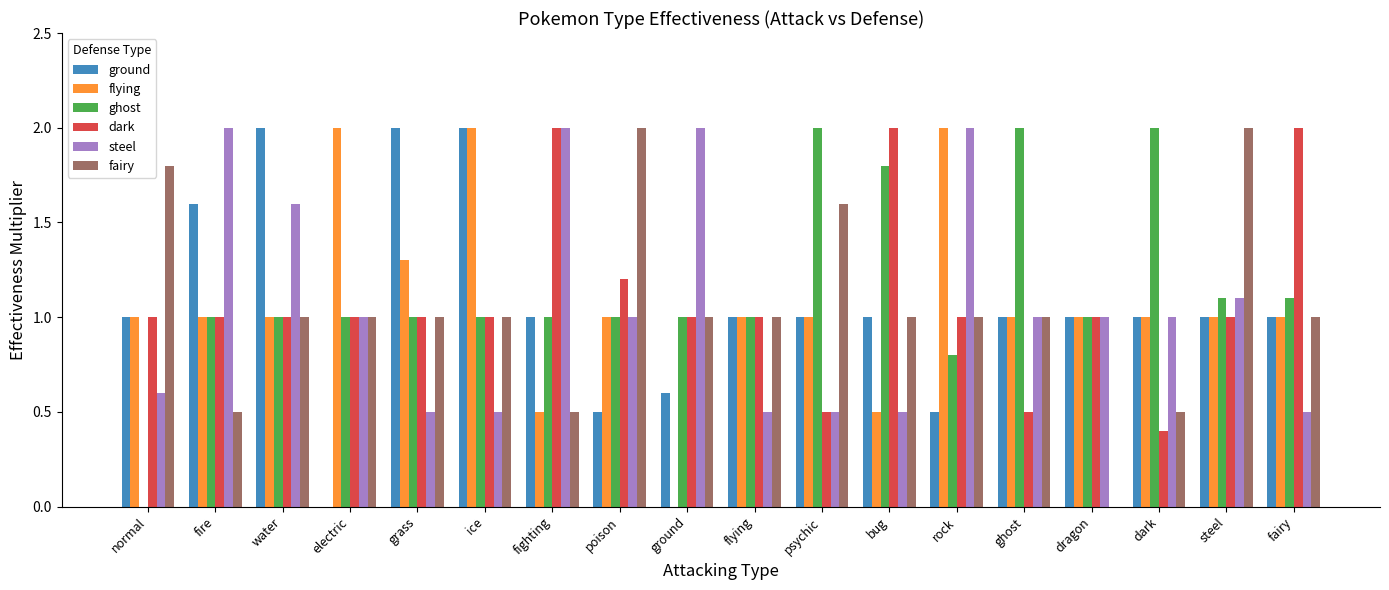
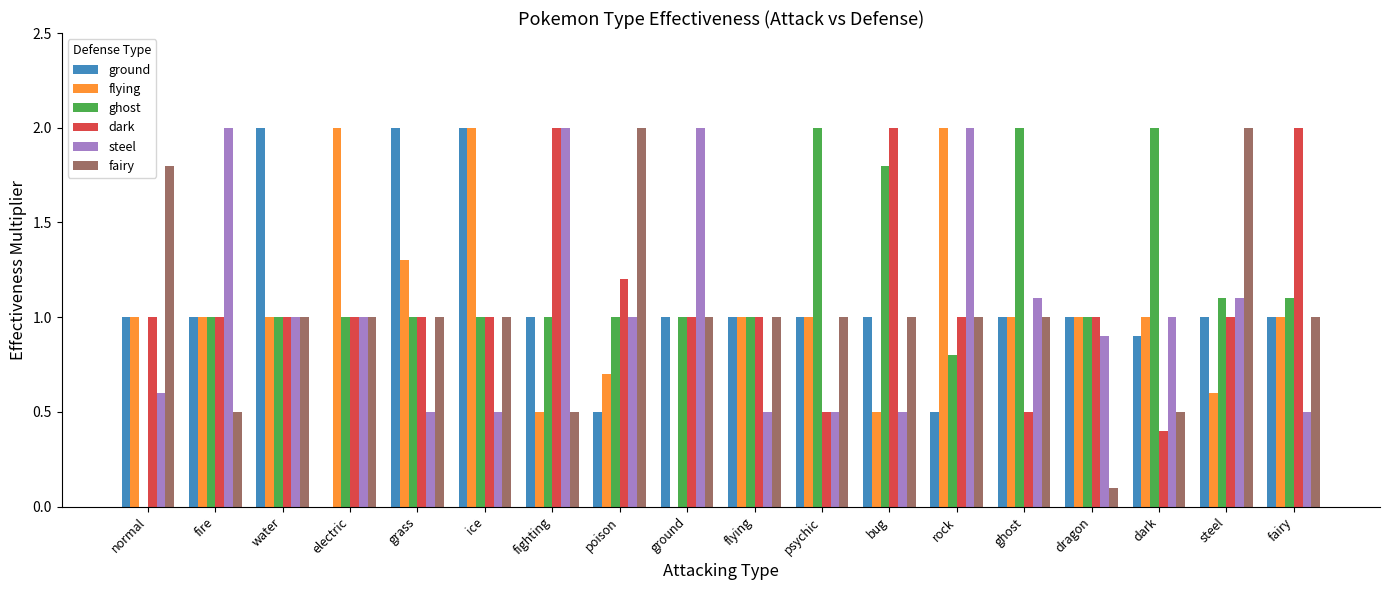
ground, fire: 1.6 -> 1.0
steel, water: 1.6 -> 1.0
flying, poison: 1.0 -> 0.7
ground, ground: 0.6 -> 1.0
fairy, psychic: 1.6 -> 1.0
steel, ghost: 1.0 -> 1.1
steel, dragon: 1.0 -> 0.9
fairy, dragon: 0.0 -> 0.1
ground, dark: 1.0 -> 0.9
flying, steel: 1.0 -> 0.6
